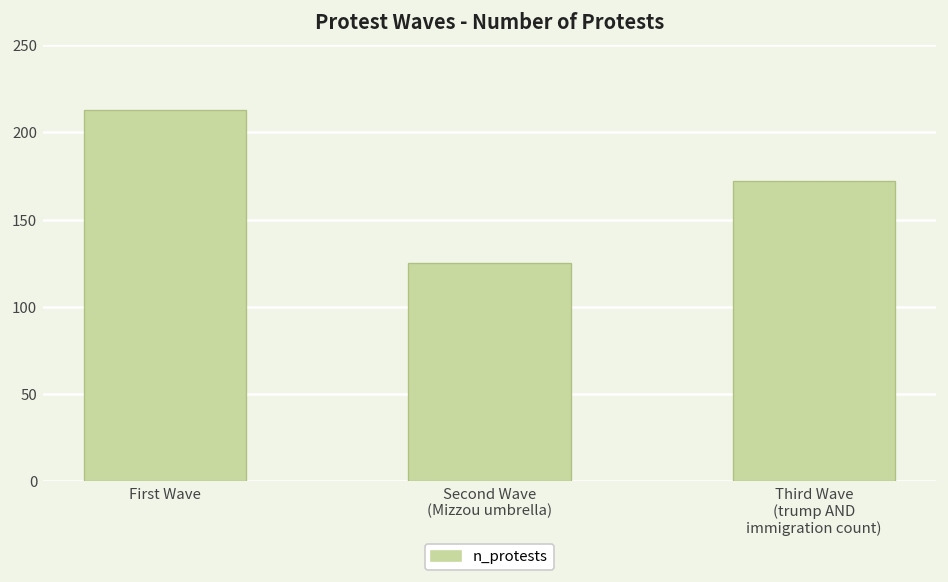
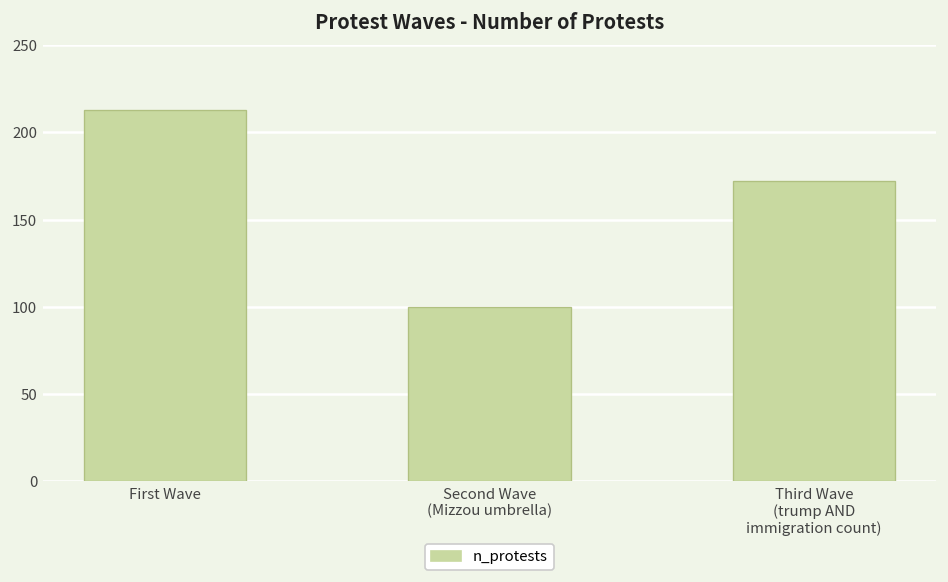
Second Wave (Mizzou umbrella): 125 -> 100
